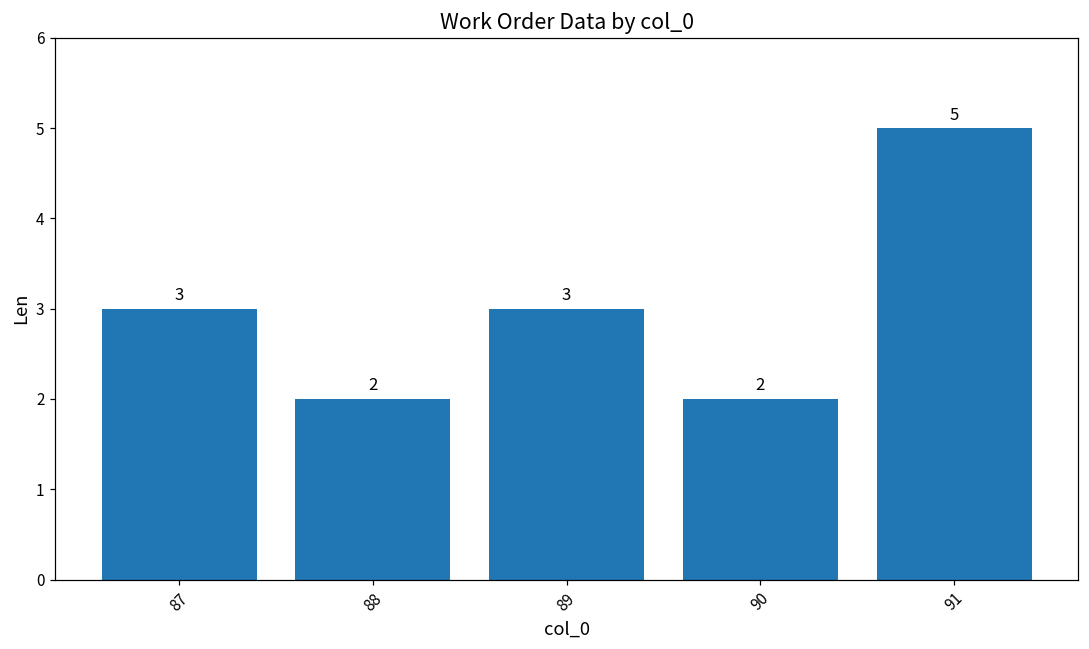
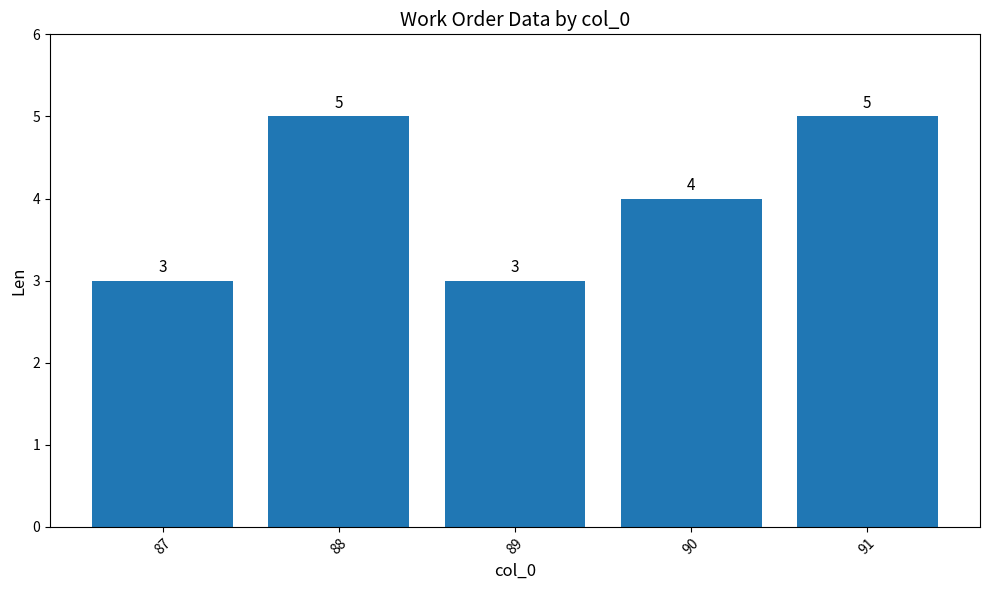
88: 2 -> 5
90: 2 -> 4
